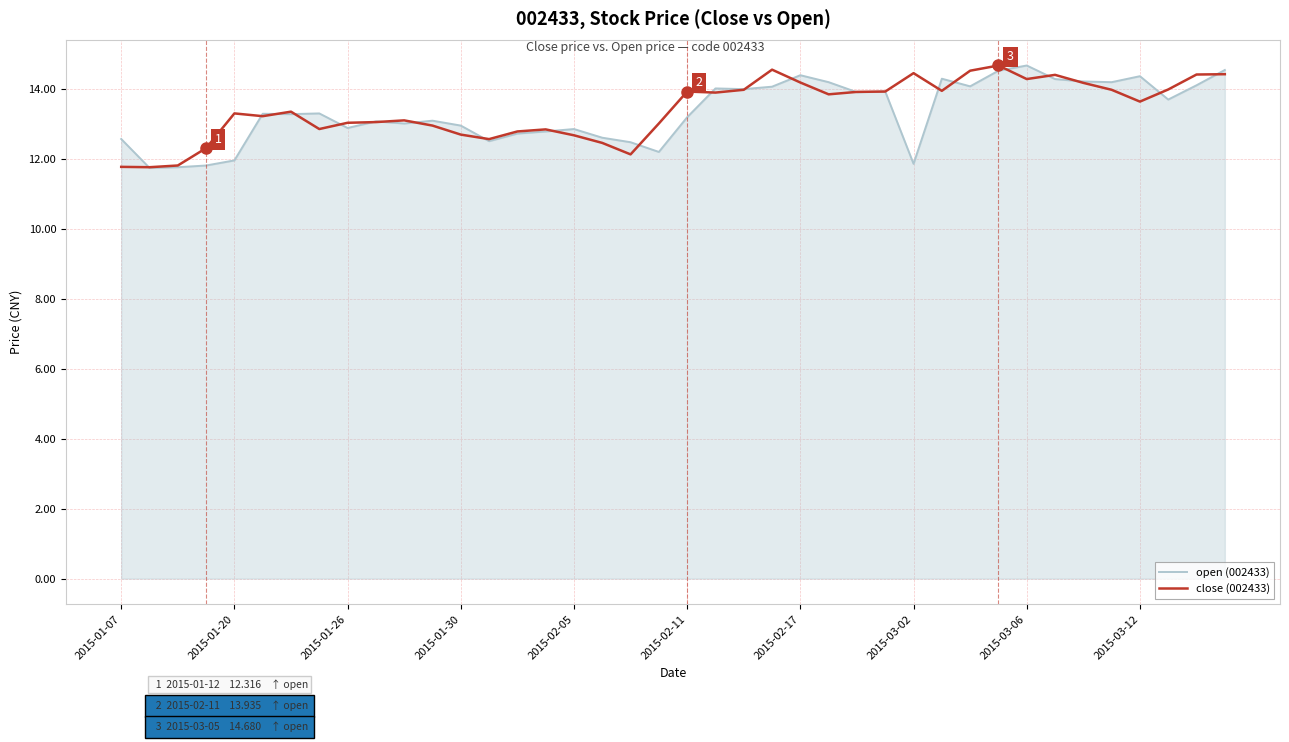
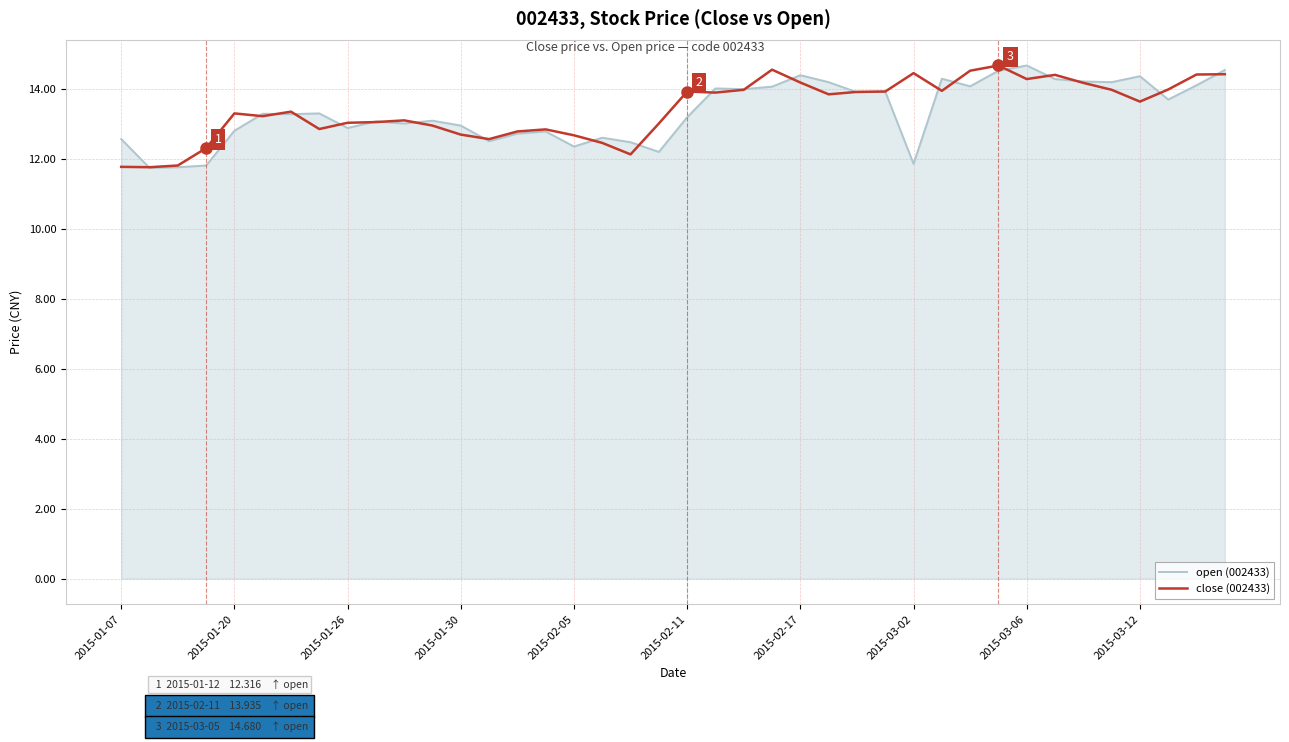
open (002433), 2015-01-20: 12.0 -> 12.8
open (002433), 2015-02-05: 12.9 -> 12.4
